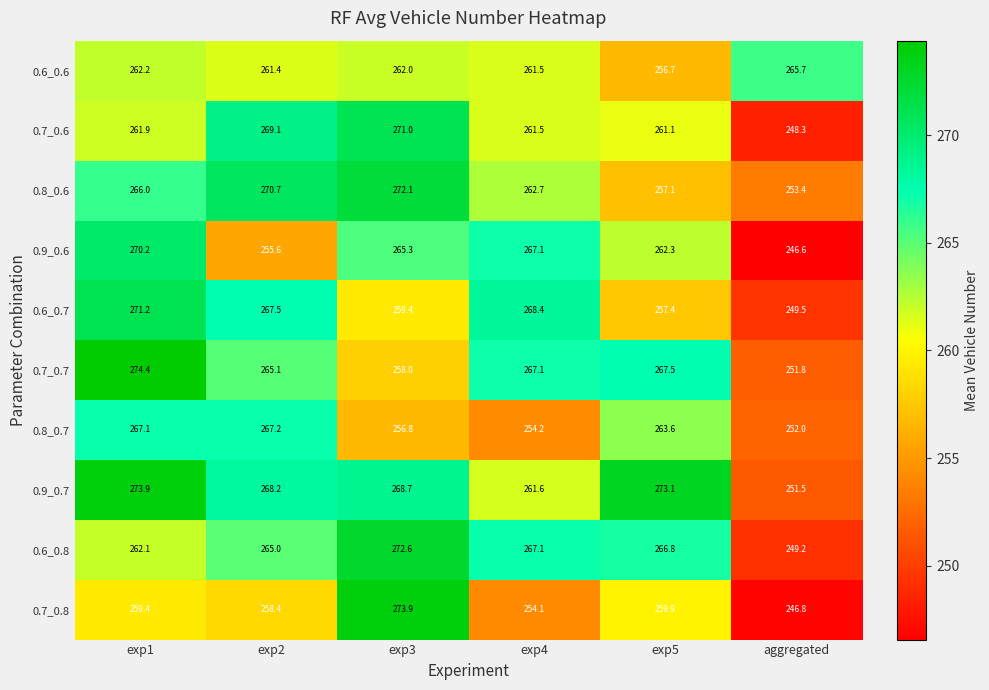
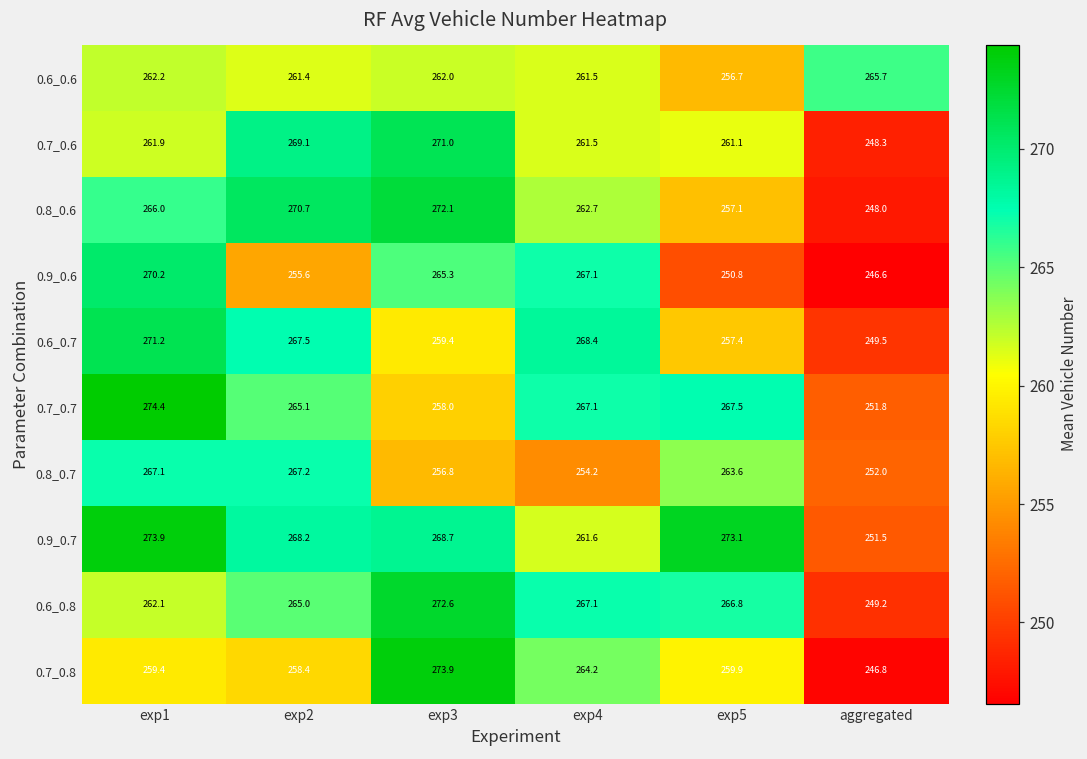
0.8_0.6, aggregated: 253.4 -> 248.0
0.9_0.6, exp5: 262.3 -> 250.8
0.7_0.8, exp4: 254.1 -> 264.2
